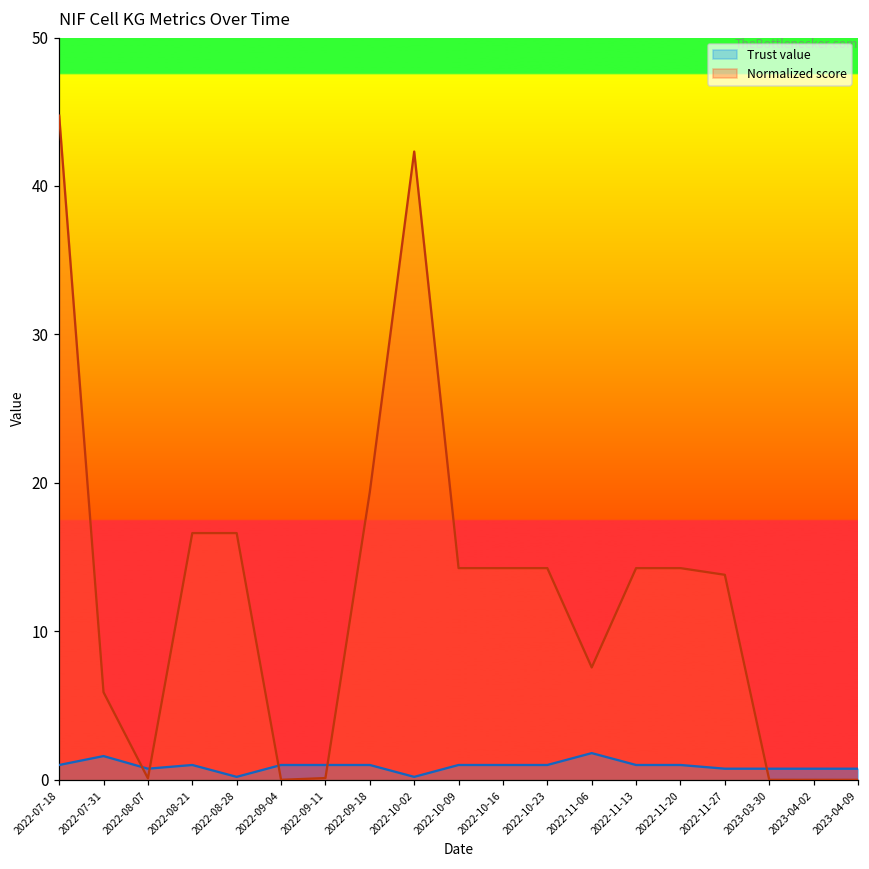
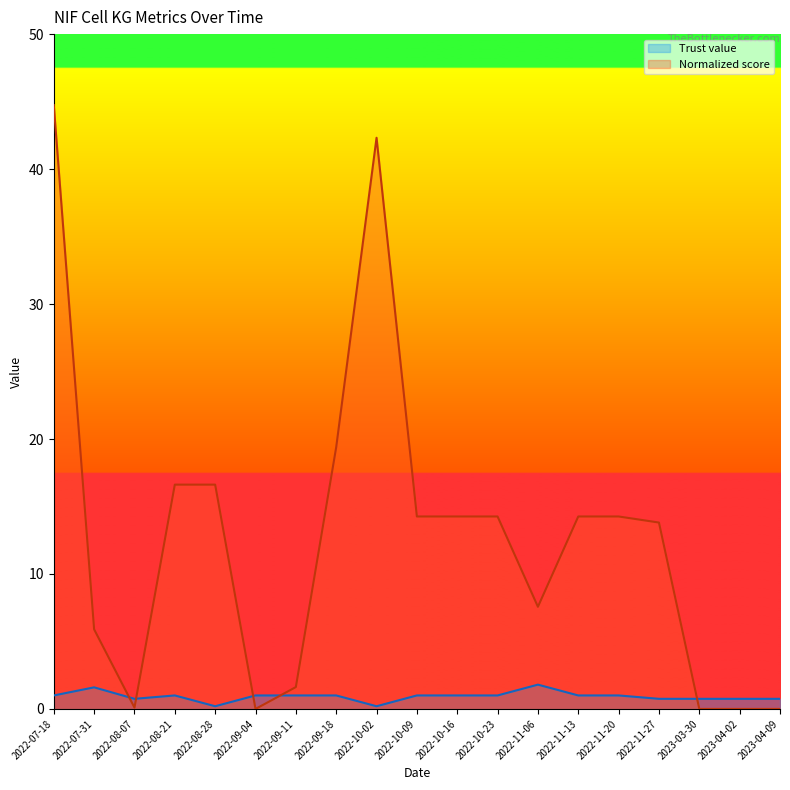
Normalized score, 2022-09-11: 0.1 -> 1.6
